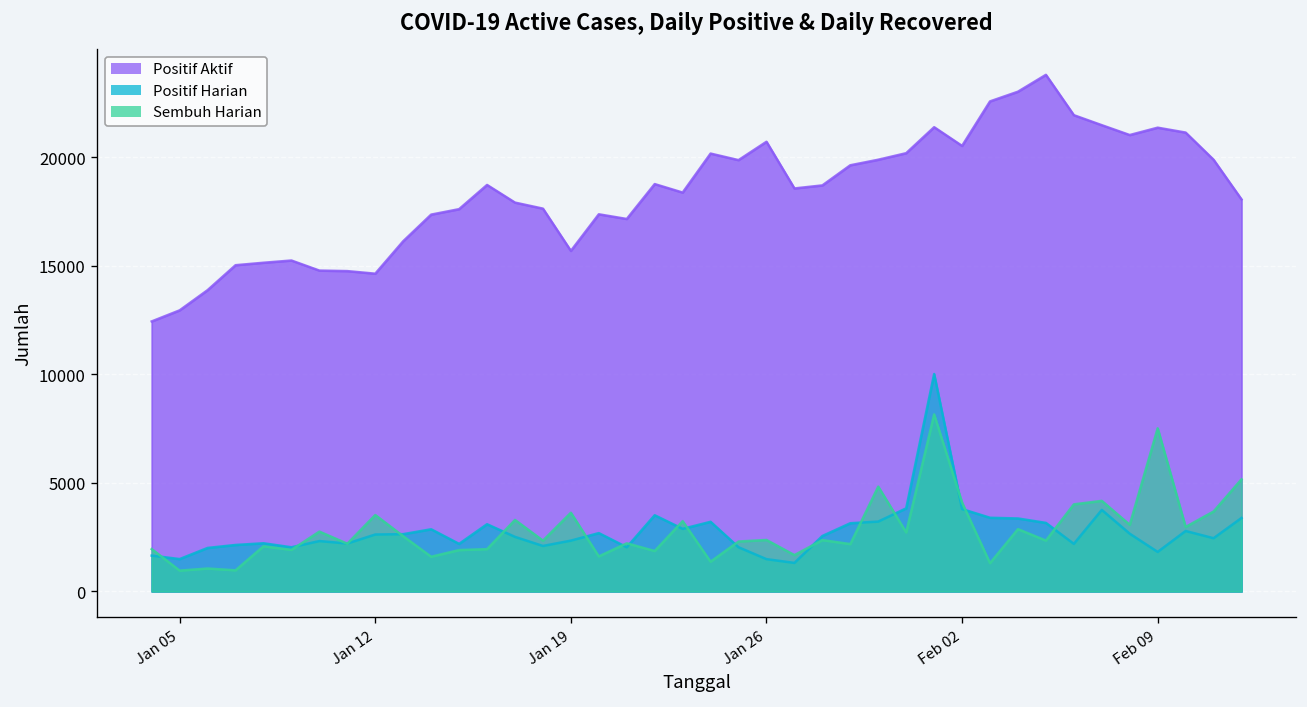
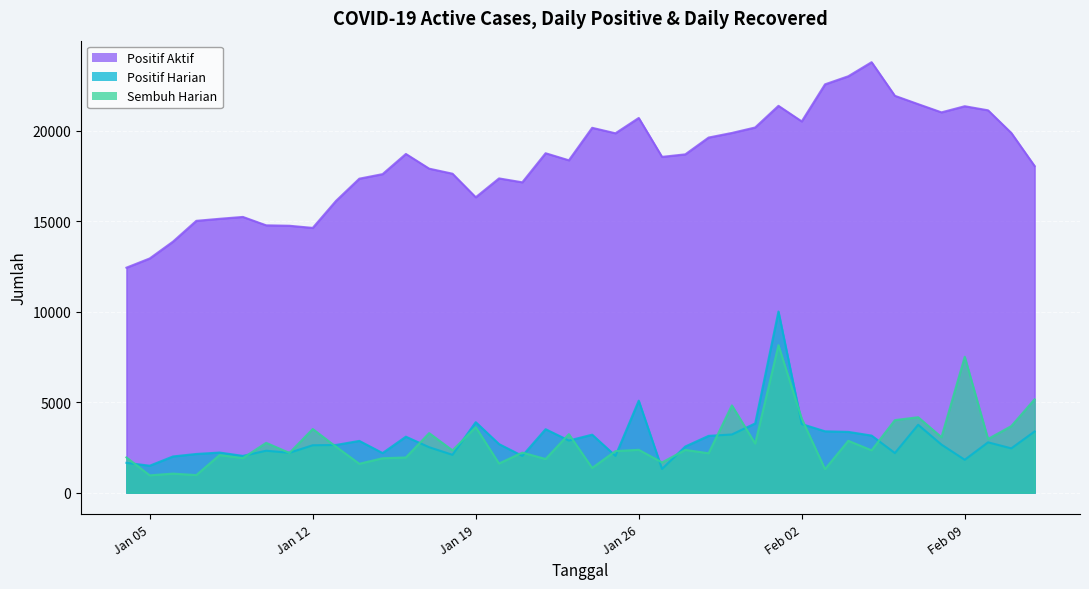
Positif Aktif, Jan 19: 15700 -> 16300
Positif Harian, Jan 19: 2300 -> 3900
Positif Harian, Jan 26: 1500 -> 5100
